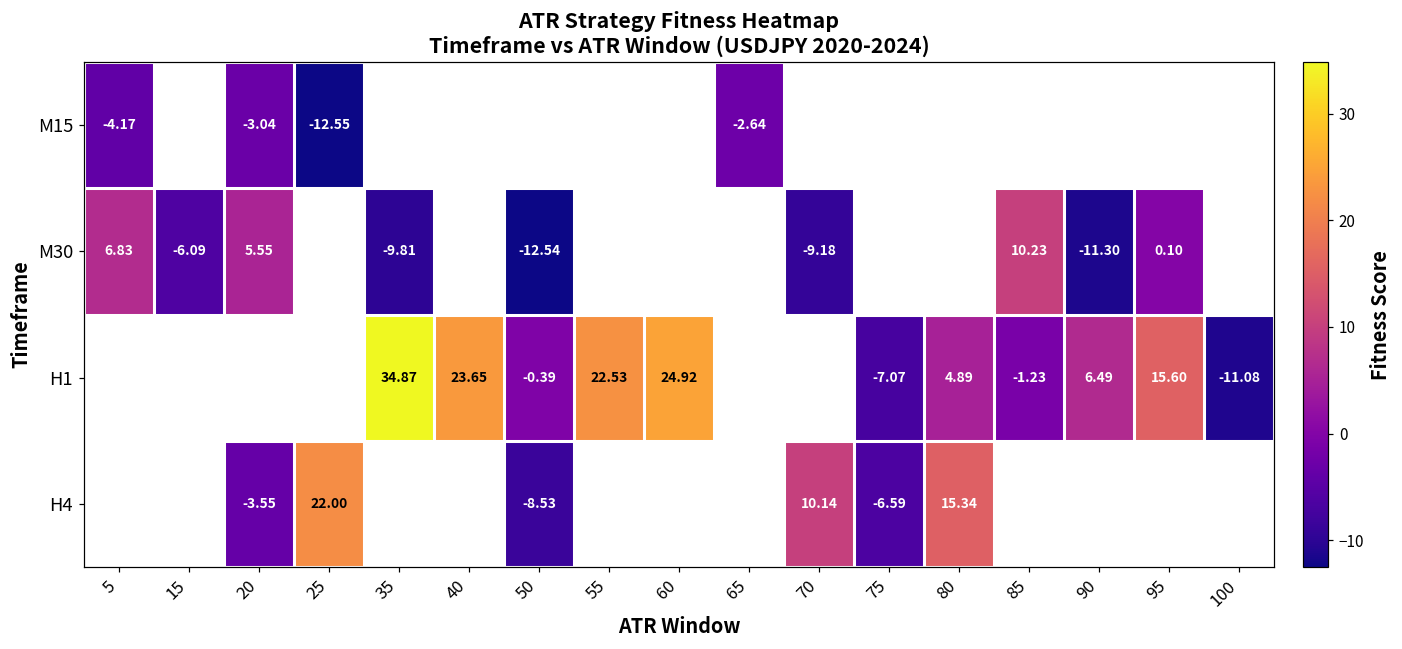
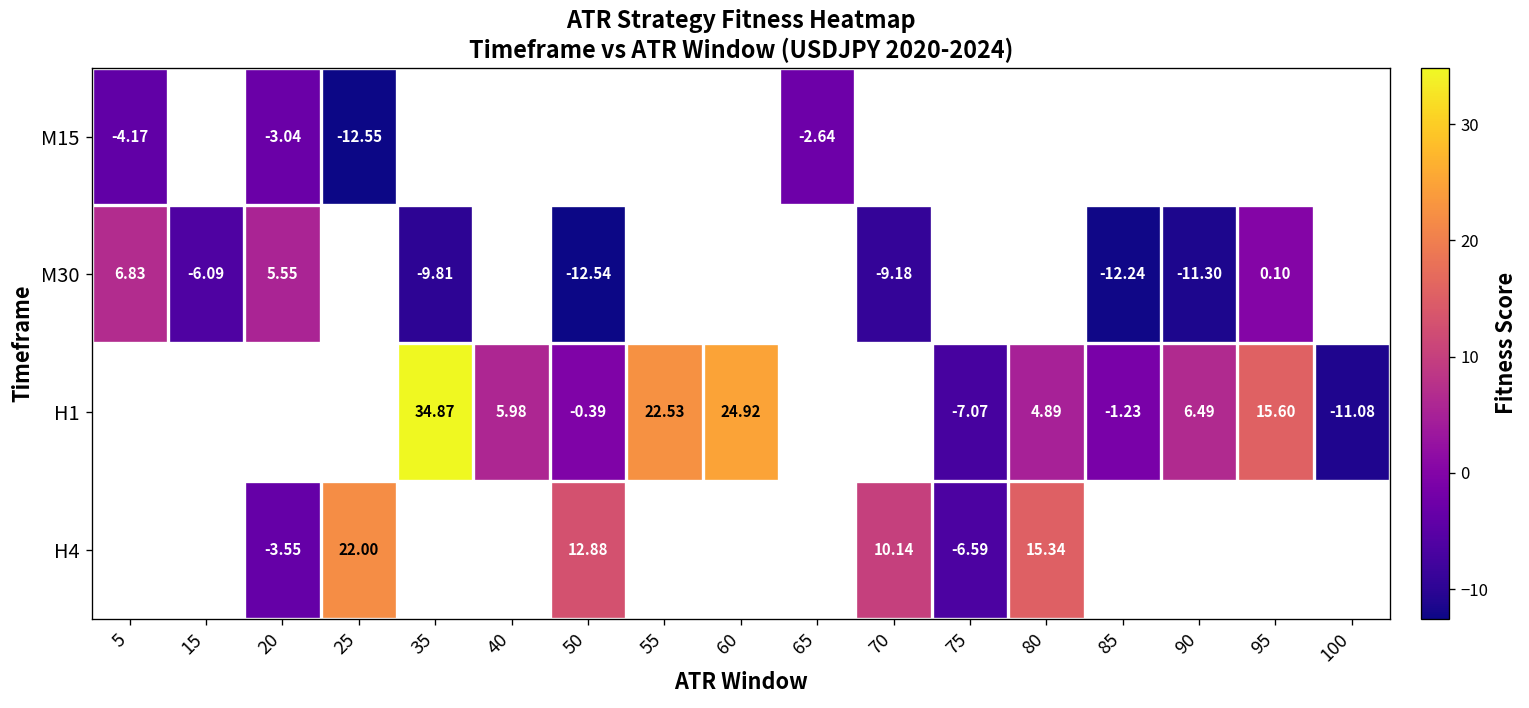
M30, 85: 10.23 -> -12.24
H1, 40: 23.65 -> 5.98
H4, 50: -8.53 -> 12.88
